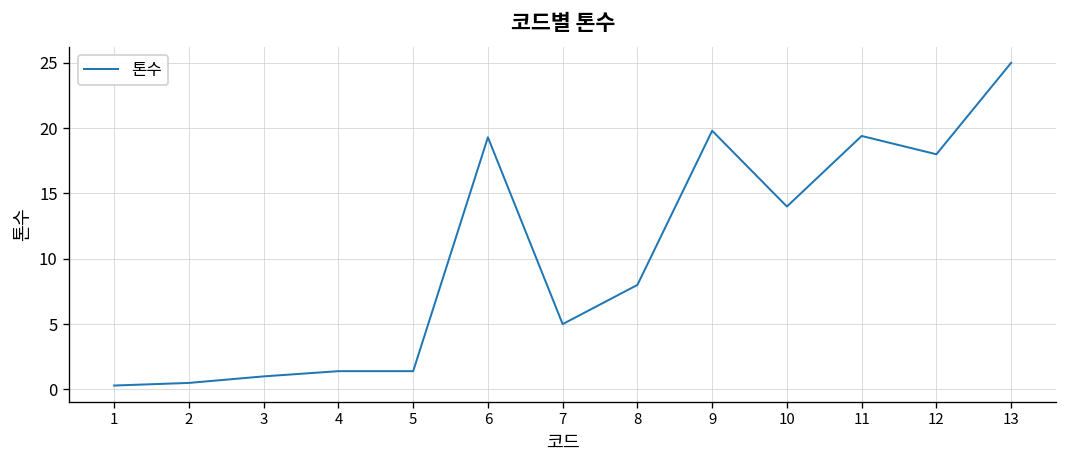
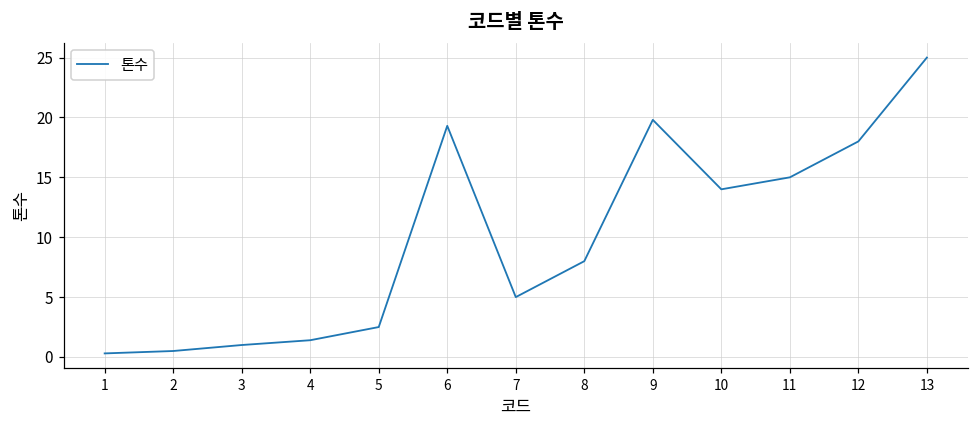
5: 1.4 -> 2.5
11: 19.4 -> 15.0
